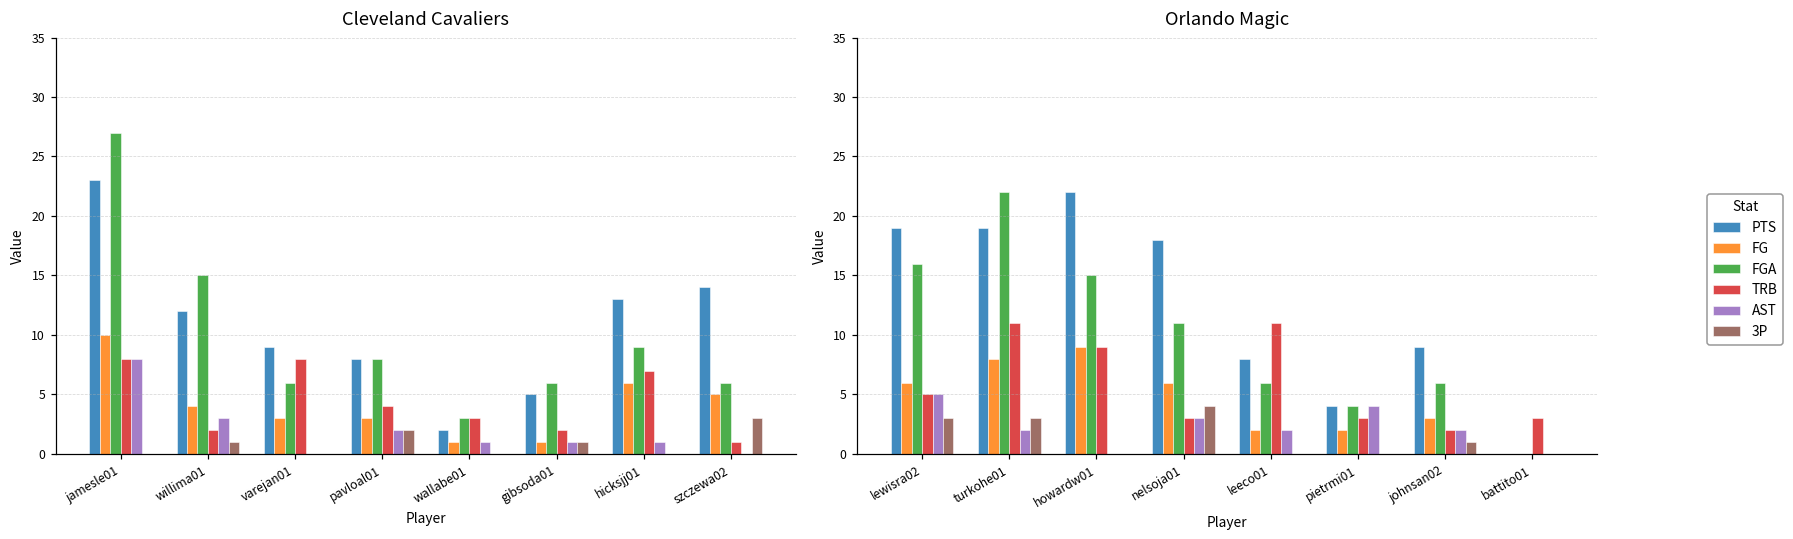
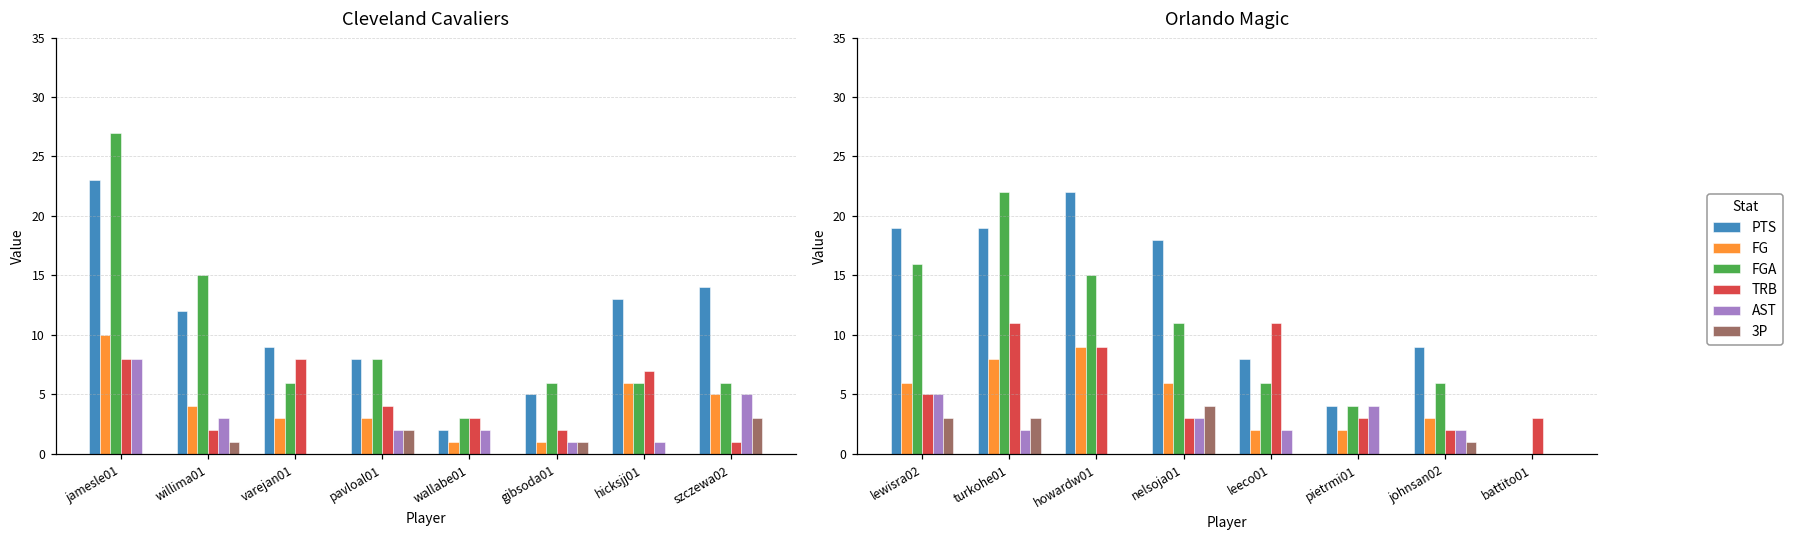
Cleveland Cavaliers, AST, wallabe01: 1 -> 2
Cleveland Cavaliers, FGA, hicksjj01: 9 -> 6
Cleveland Cavaliers, AST, szczewa02: 0 -> 5
